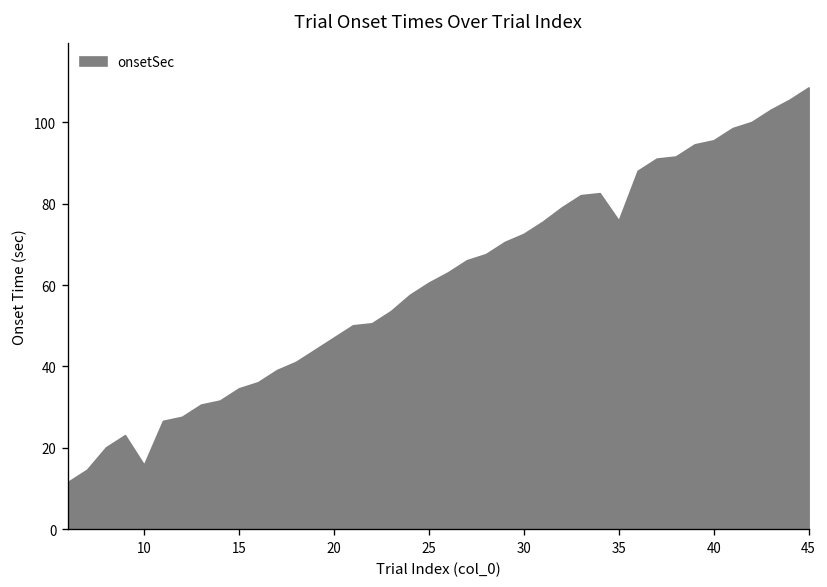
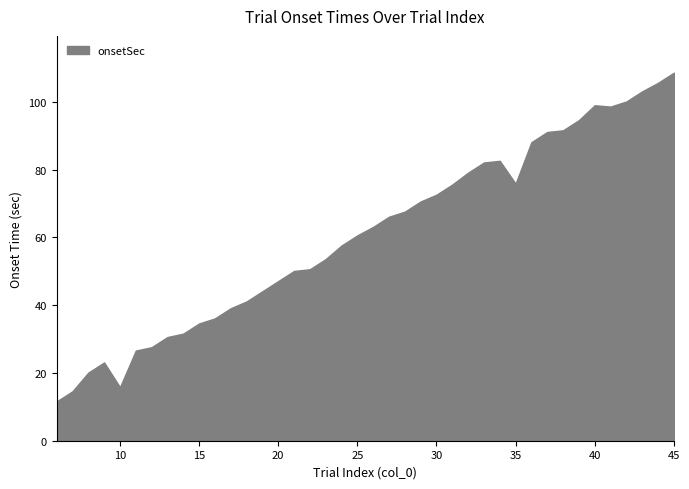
40: 96 -> 99
